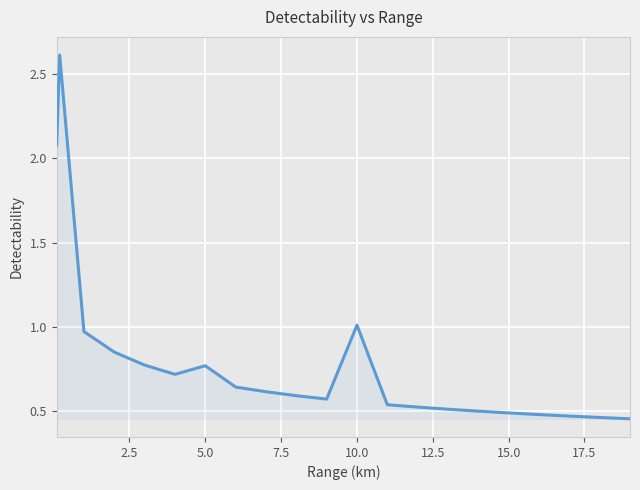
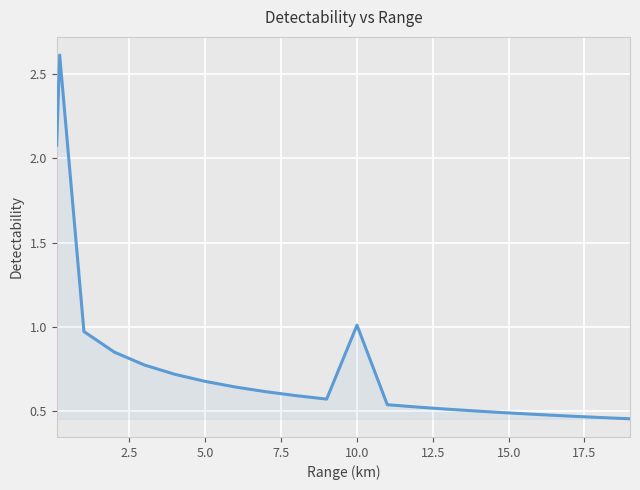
5.0: 0.77 -> 0.68
